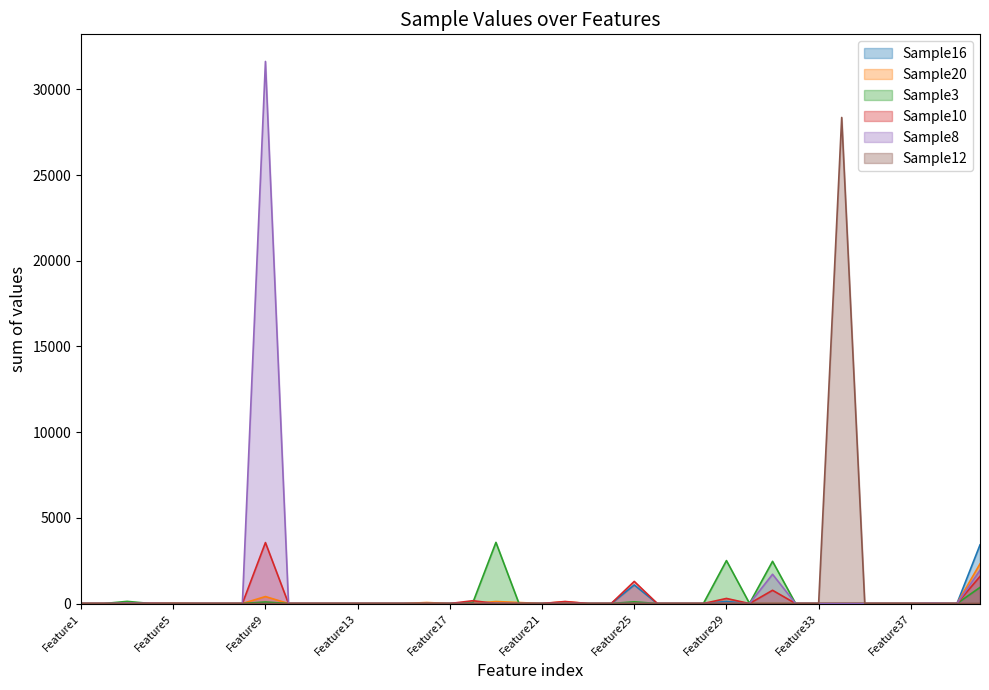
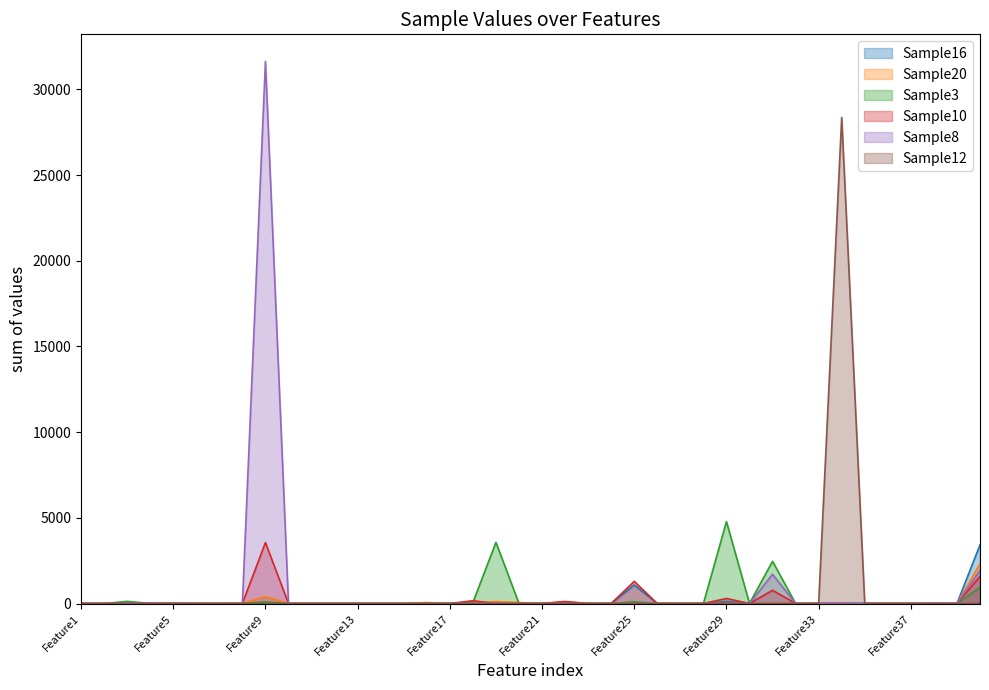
Sample3, Feature29: 2500 -> 4800
